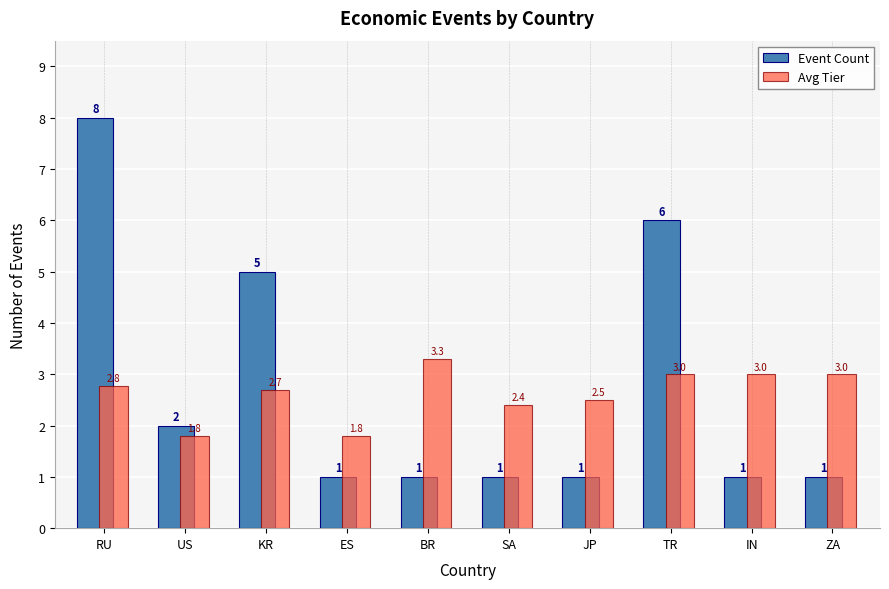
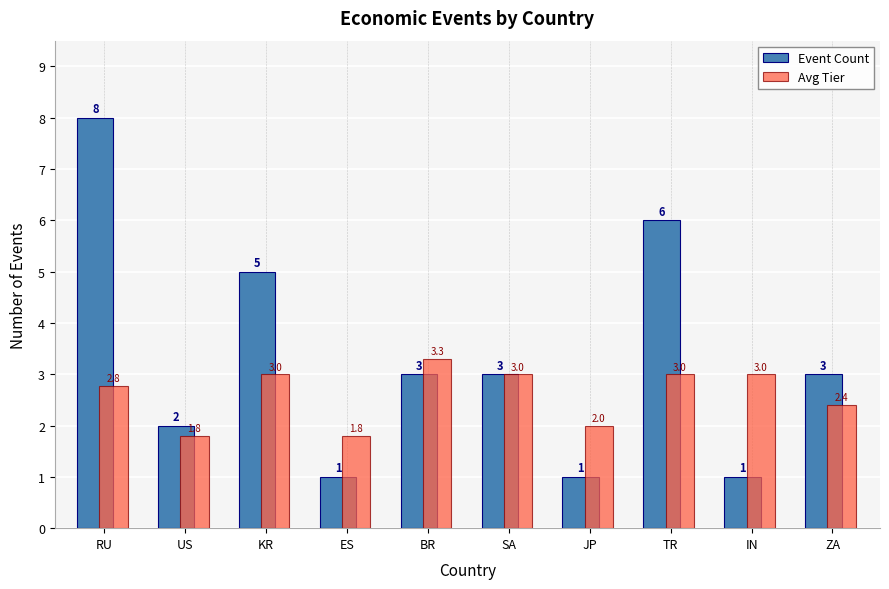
Avg Tier, KR: 2.7 -> 3.0
Event Count, BR: 1 -> 3
Event Count, SA: 1 -> 3
Avg Tier, SA: 2.4 -> 3.0
Avg Tier, JP: 2.5 -> 2.0
Event Count, ZA: 1 -> 3
Avg Tier, ZA: 3.0 -> 2.4
